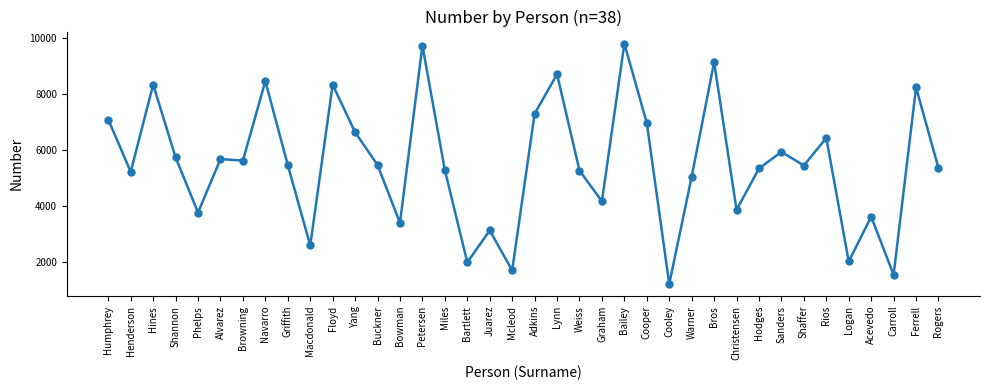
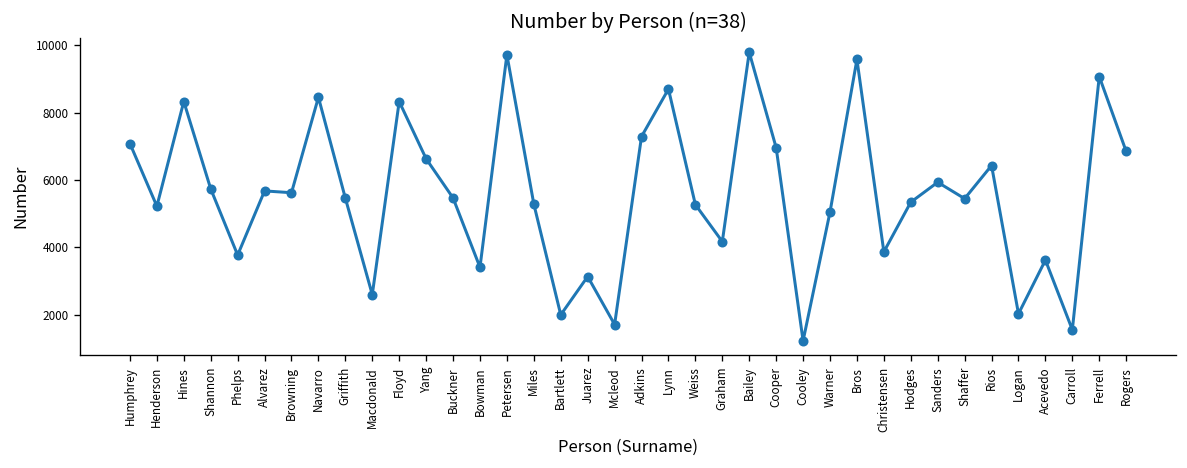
Bros: 9100 -> 9600
Ferrell: 8200 -> 9100
Rogers: 5400 -> 6900
